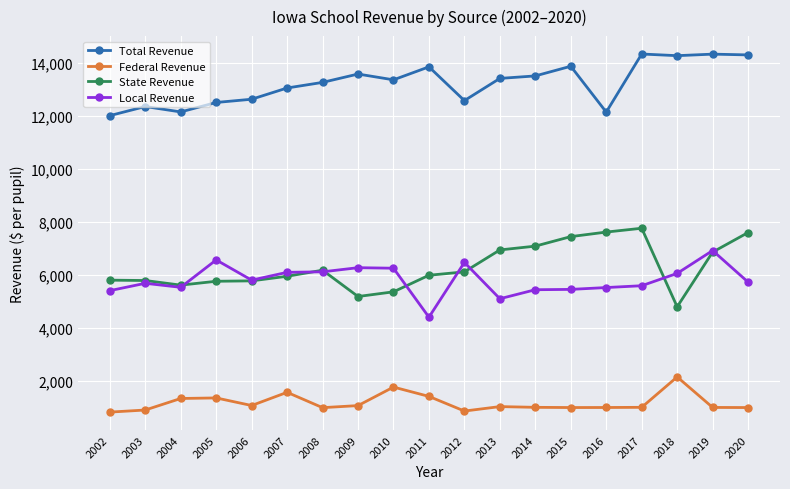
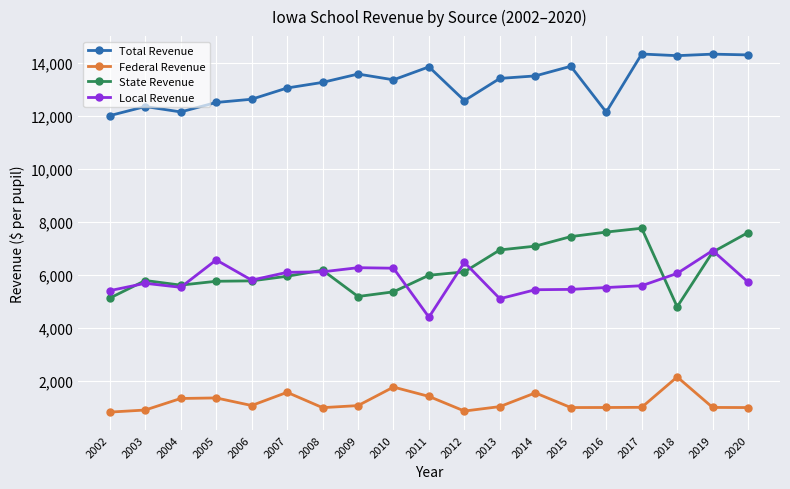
State Revenue, 2002: 5,800 -> 5,100
Federal Revenue, 2014: 1,000 -> 1,500
